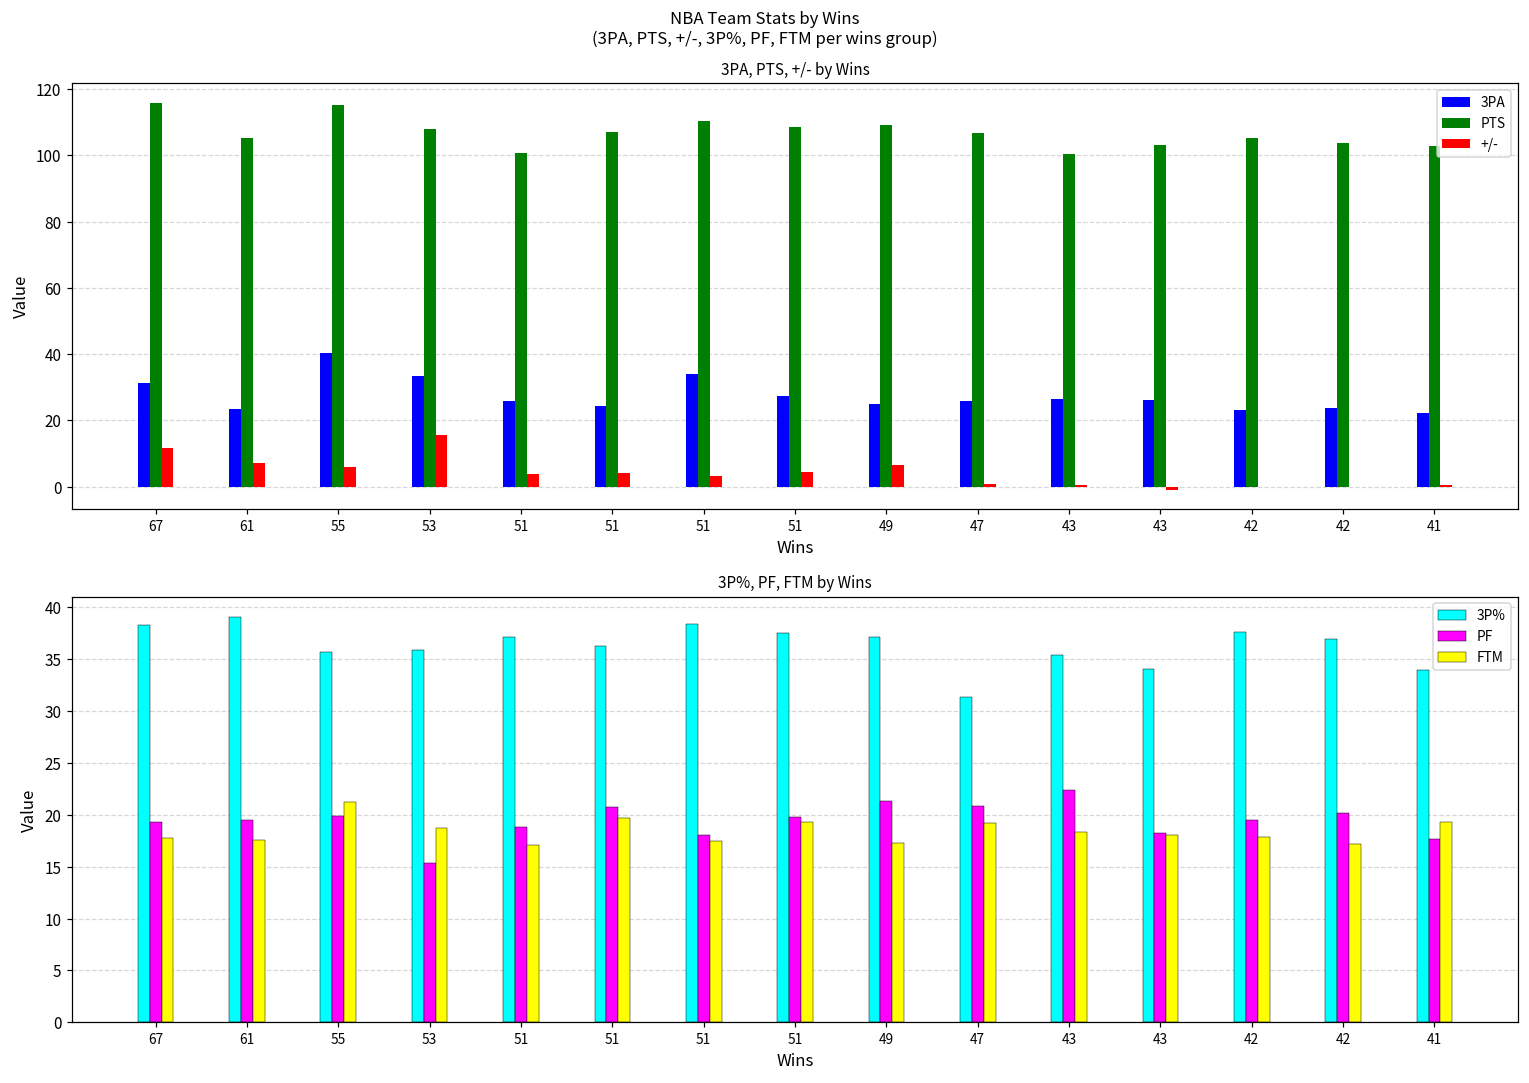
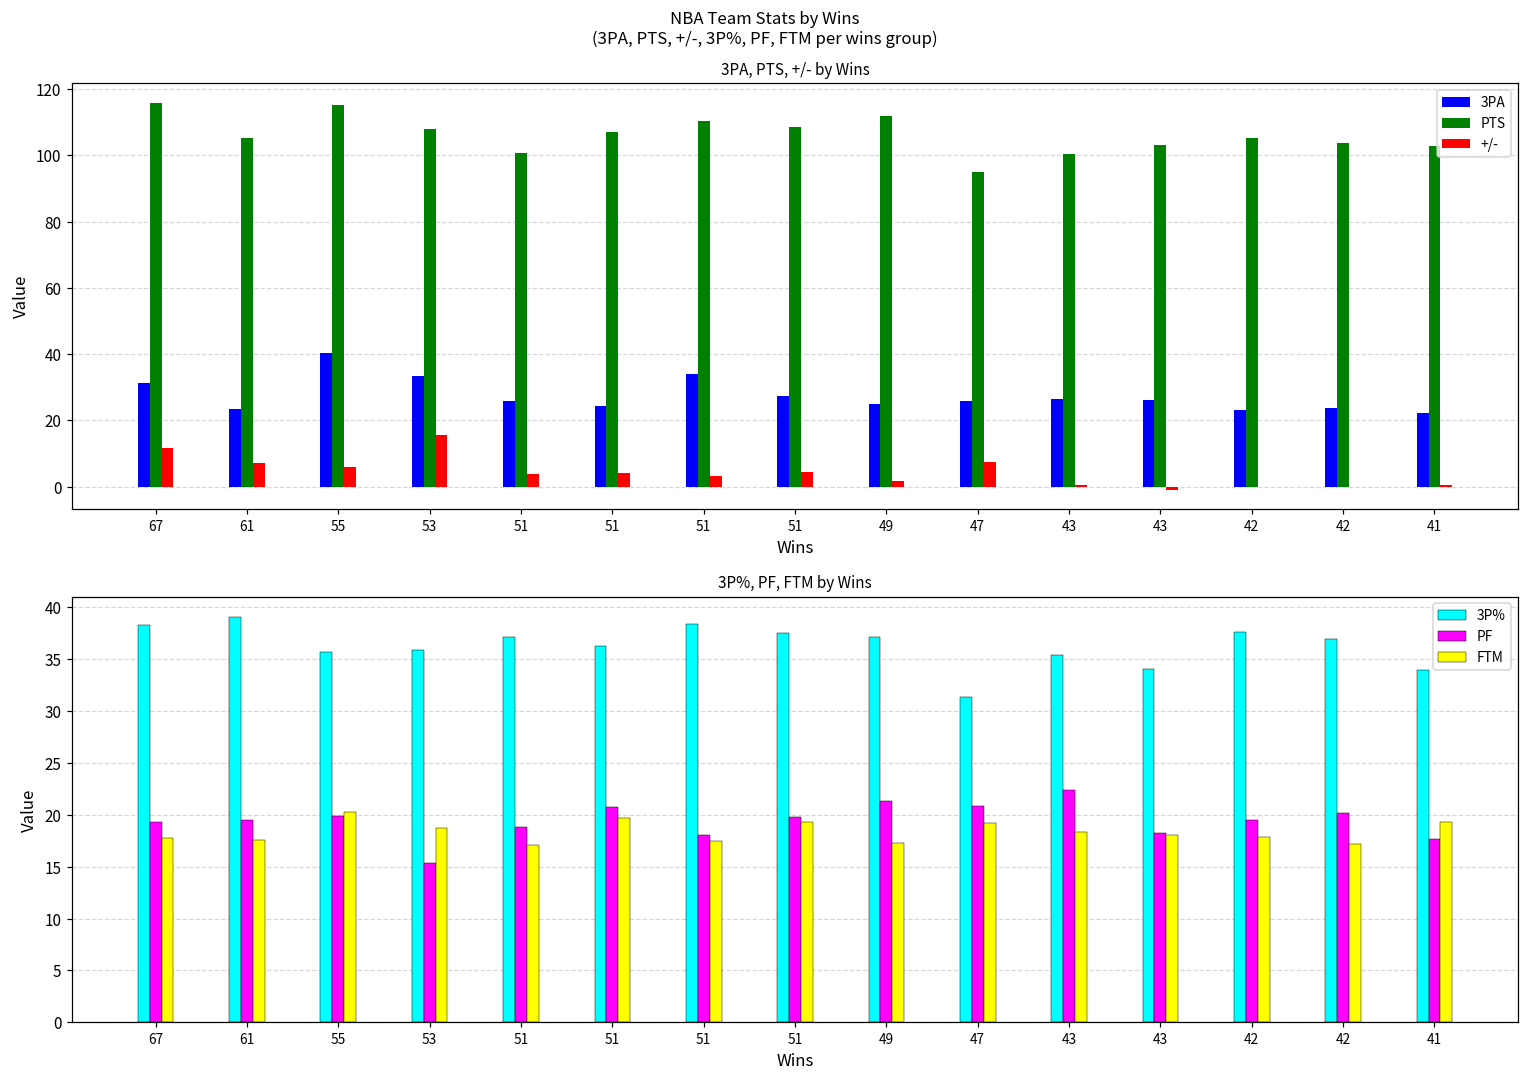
3PA, PTS, +/- by Wins, PTS, 49: 109 -> 112
3PA, PTS, +/- by Wins, +/-, 49: 7 -> 2
3PA, PTS, +/- by Wins, PTS, 47: 107 -> 95
3PA, PTS, +/- by Wins, +/-, 47: 1 -> 8
3P%, PF, FTM by Wins, FTM, 55: 21 -> 20
